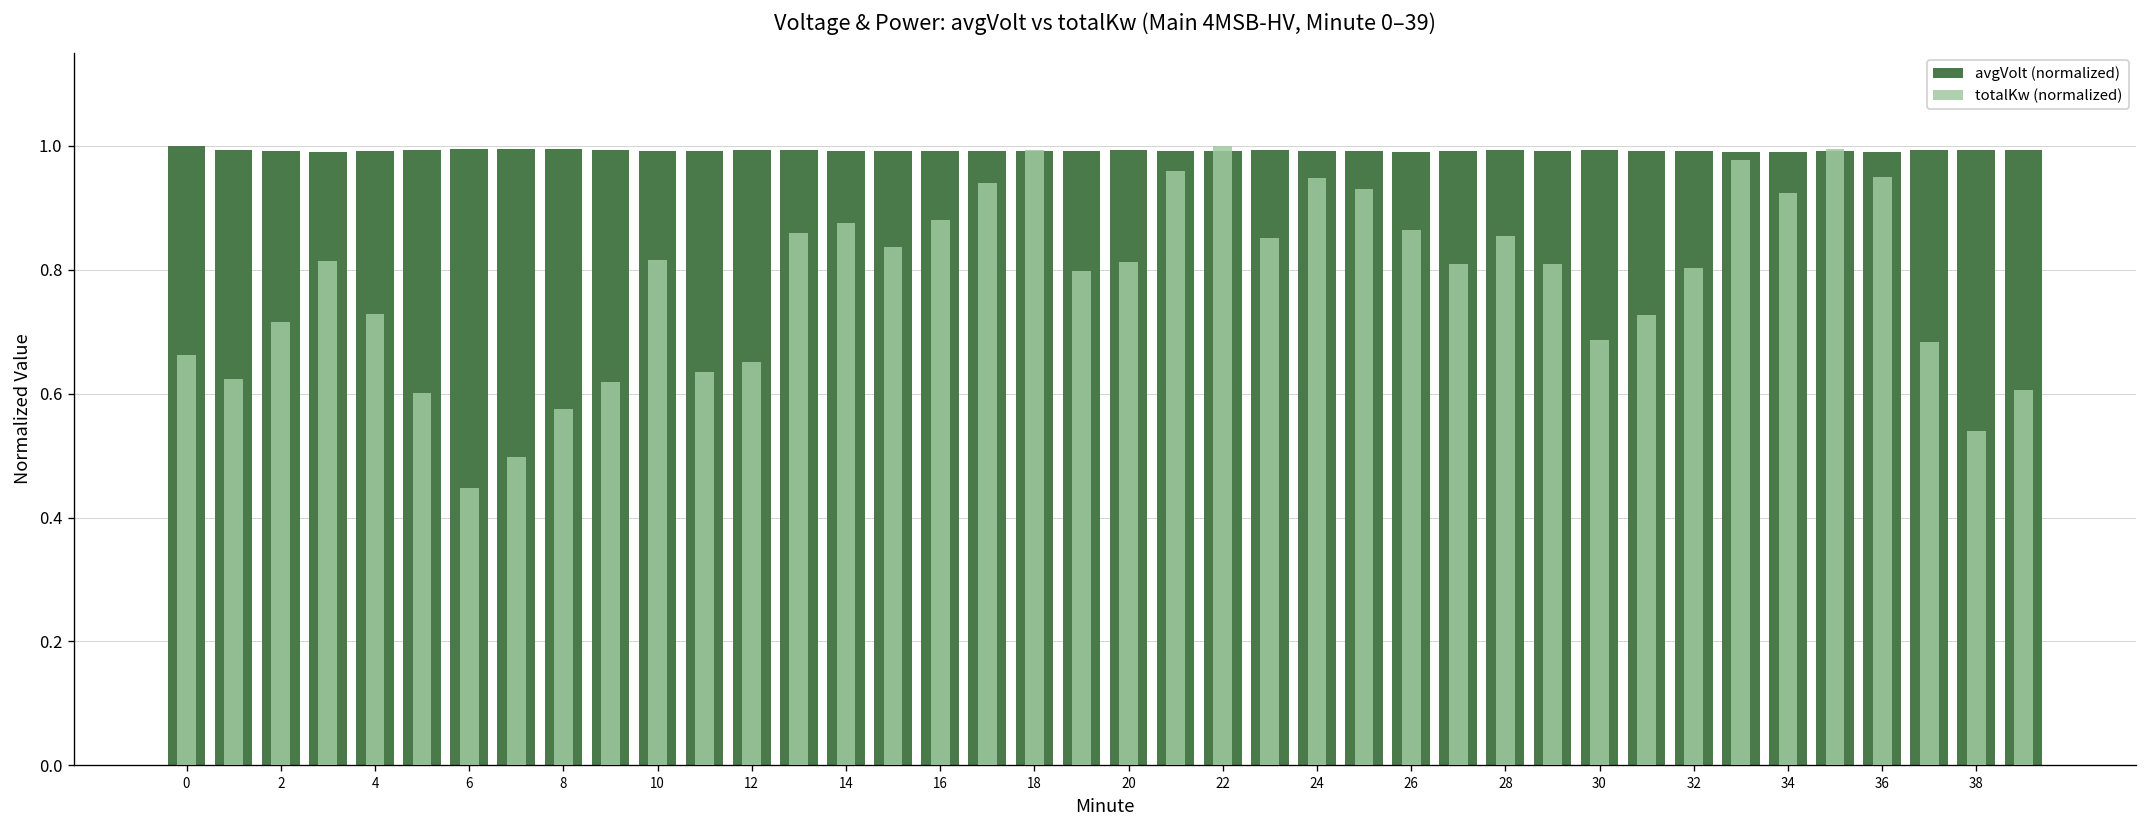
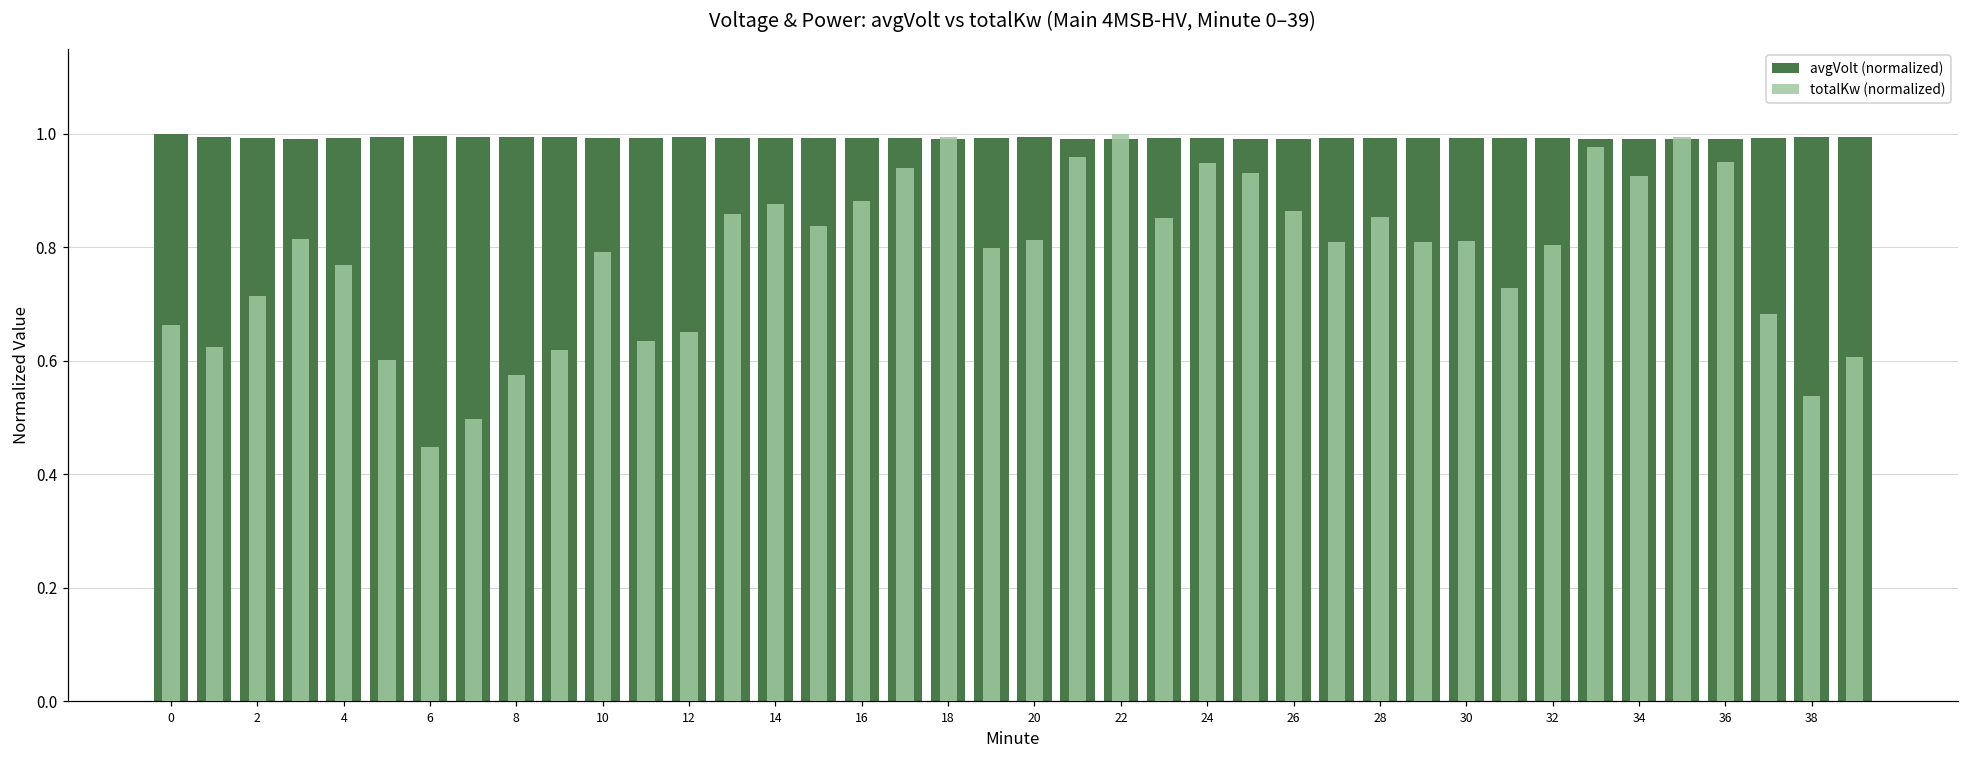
totalKw (normalized), 4: 0.73 -> 0.77
totalKw (normalized), 10: 0.82 -> 0.79
totalKw (normalized), 30: 0.69 -> 0.81
